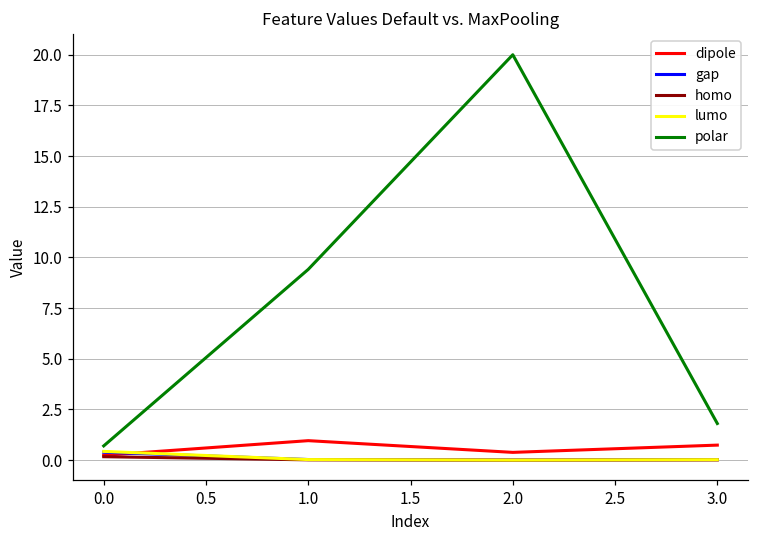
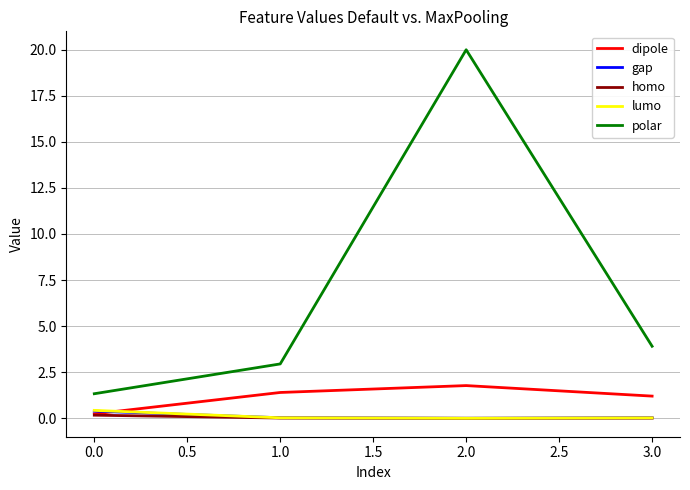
polar, 0.0: 0.7 -> 1.3
dipole, 1.0: 1.0 -> 1.4
polar, 1.0: 9.4 -> 3.0
dipole, 2.0: 0.4 -> 1.8
dipole, 3.0: 0.7 -> 1.2
polar, 3.0: 1.8 -> 3.9
